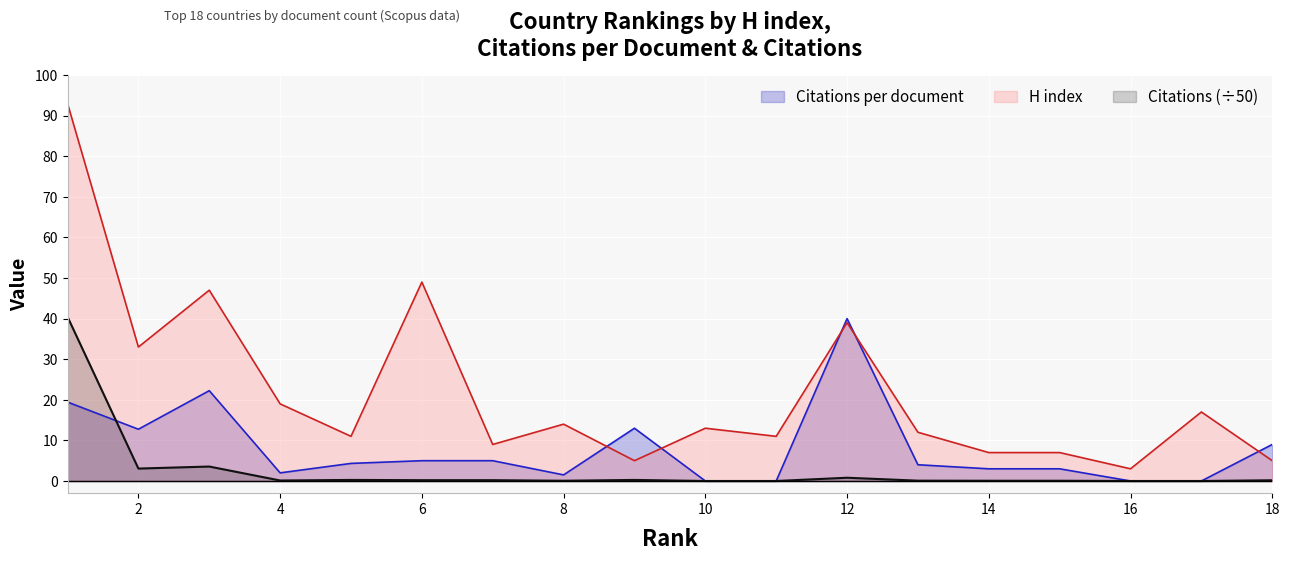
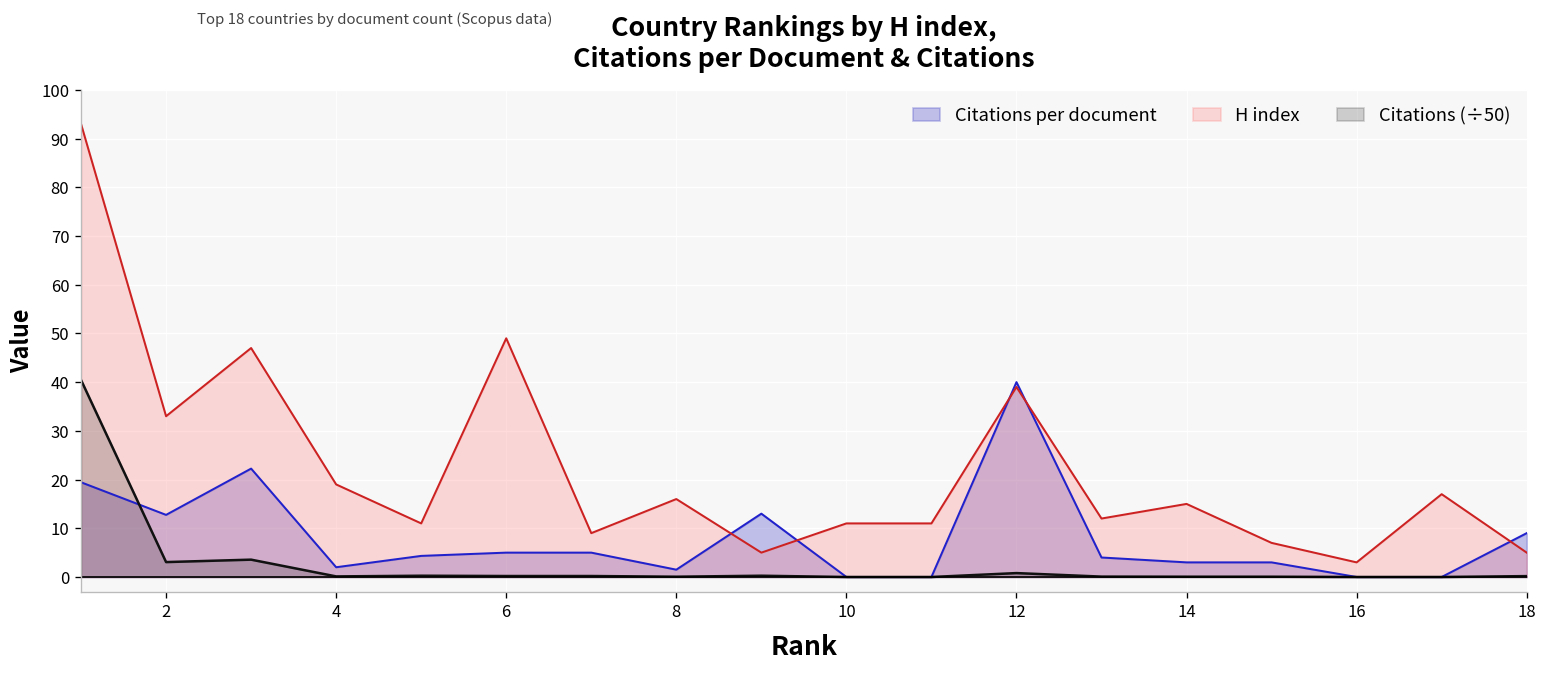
H index, 8: 14 -> 16
H index, 10: 13 -> 11
H index, 14: 7 -> 15
